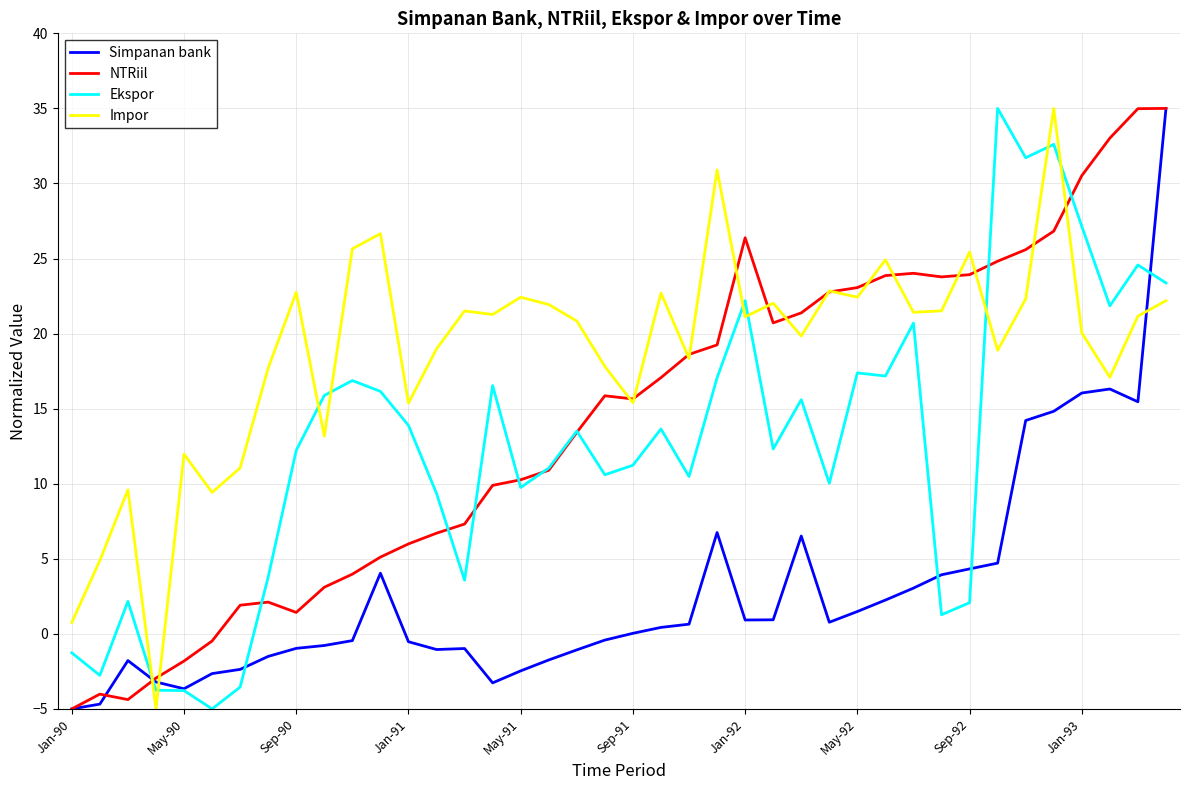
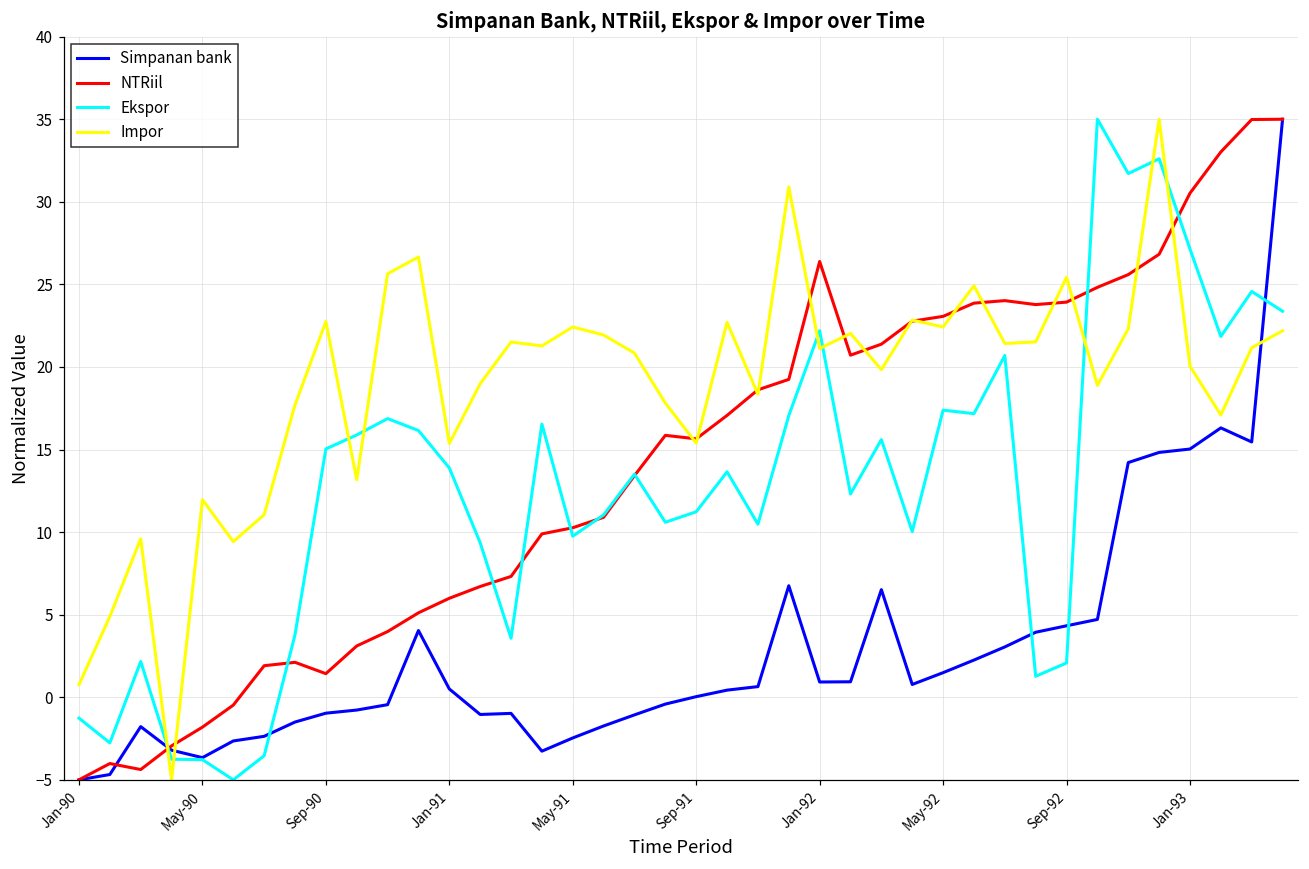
Ekspor, Sep-90: 12.2 -> 15.0
Simpanan bank, Jan-91: -0.5 -> 0.5
Simpanan bank, Jan-93: 16.0 -> 15.0
